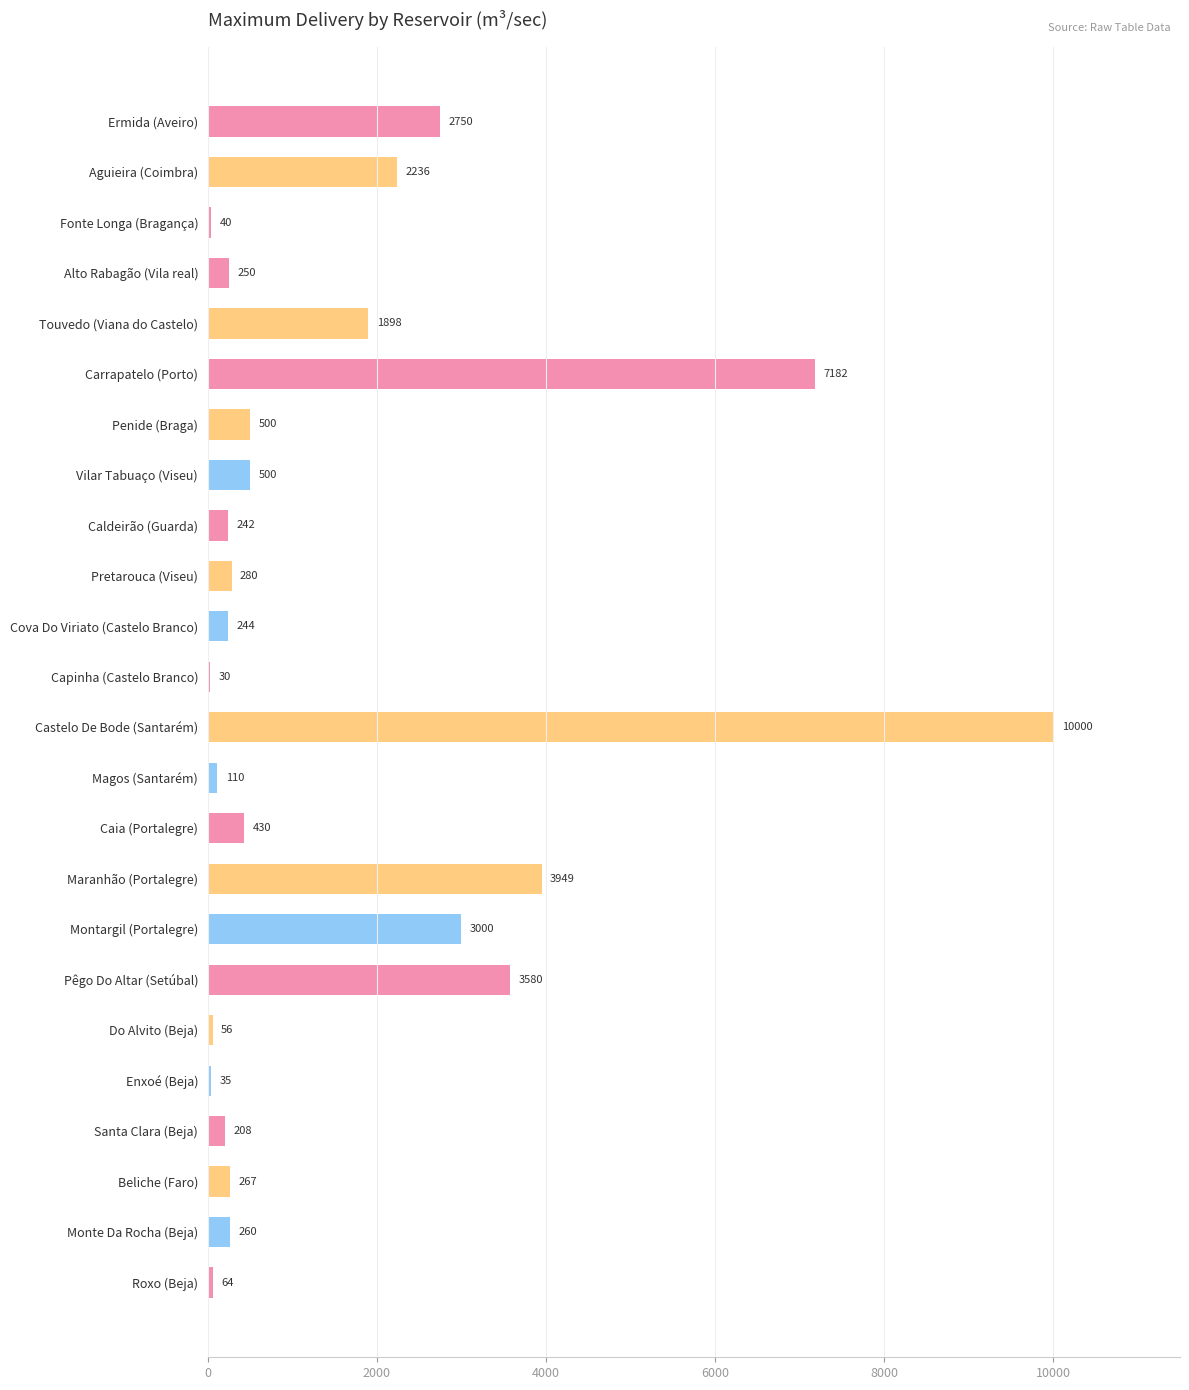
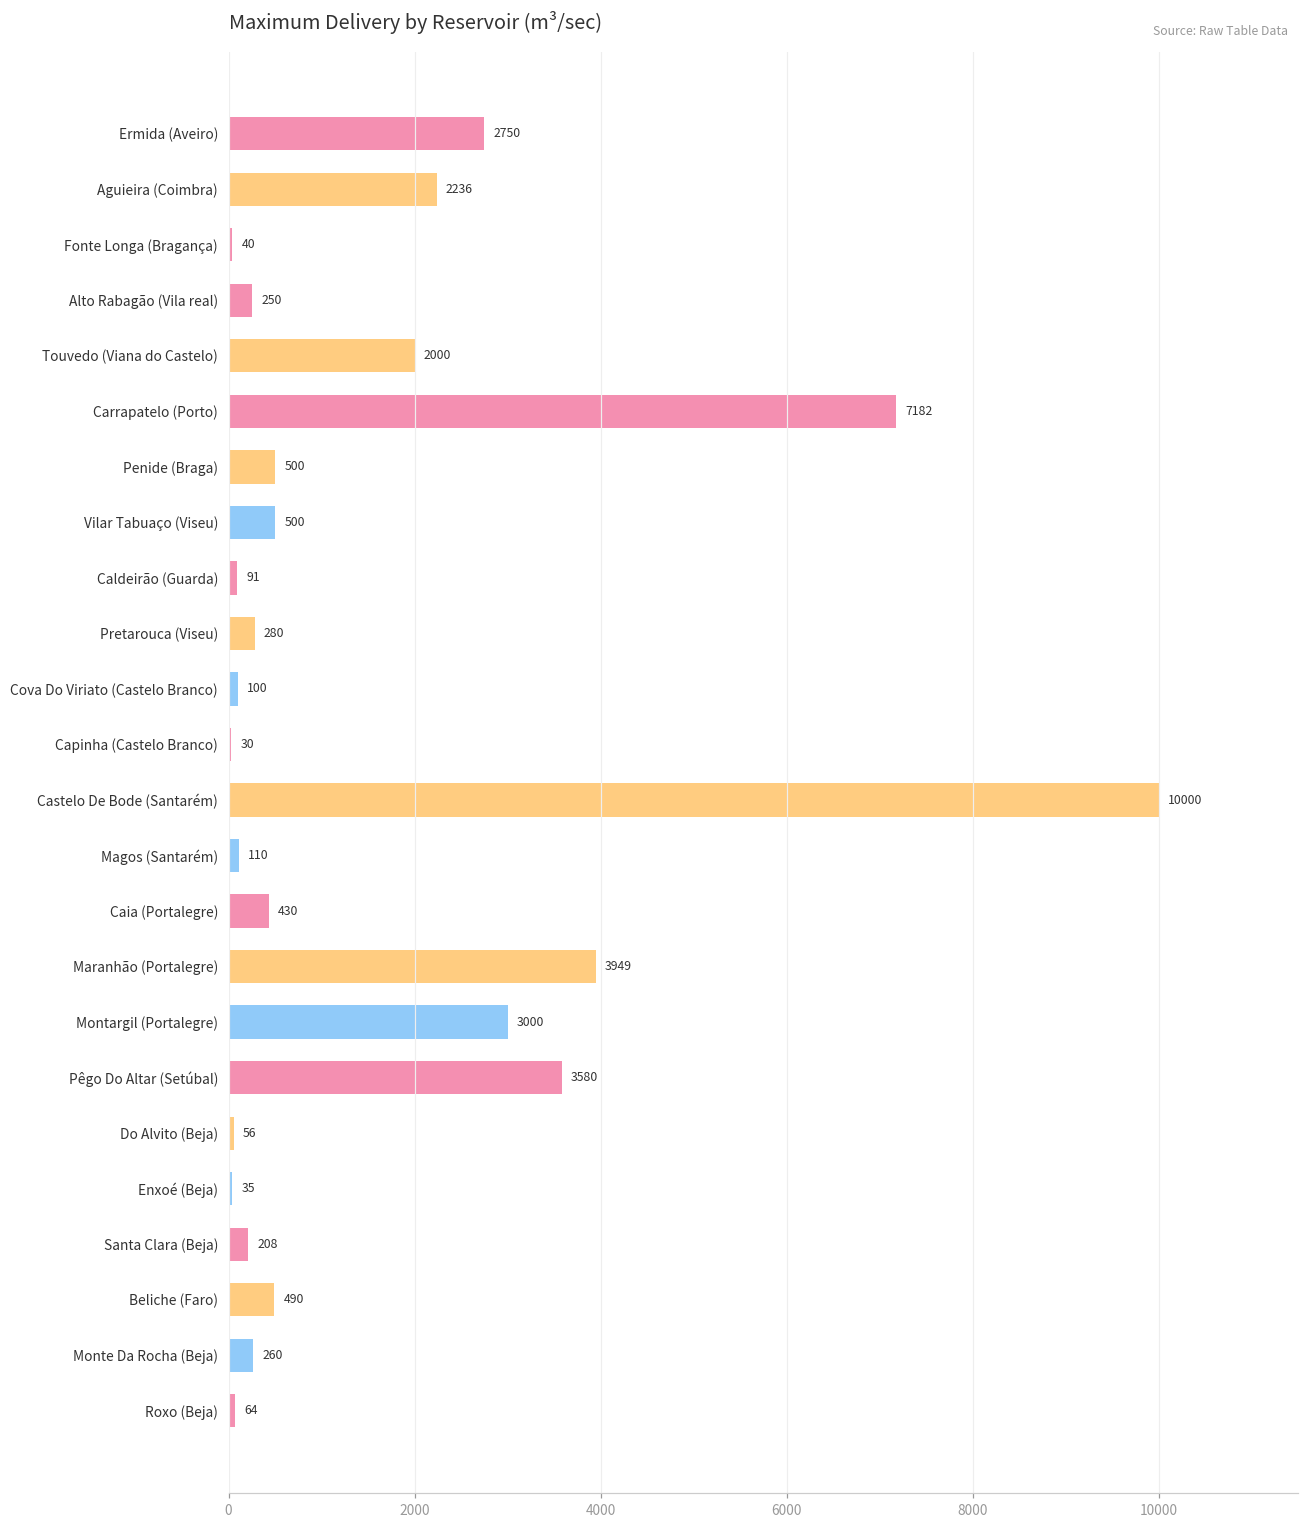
Touvedo (Viana do Castelo): 1898 -> 2000
Caldeirão (Guarda): 242 -> 91
Cova Do Viriato (Castelo Branco): 244 -> 100
Beliche (Faro): 267 -> 490
